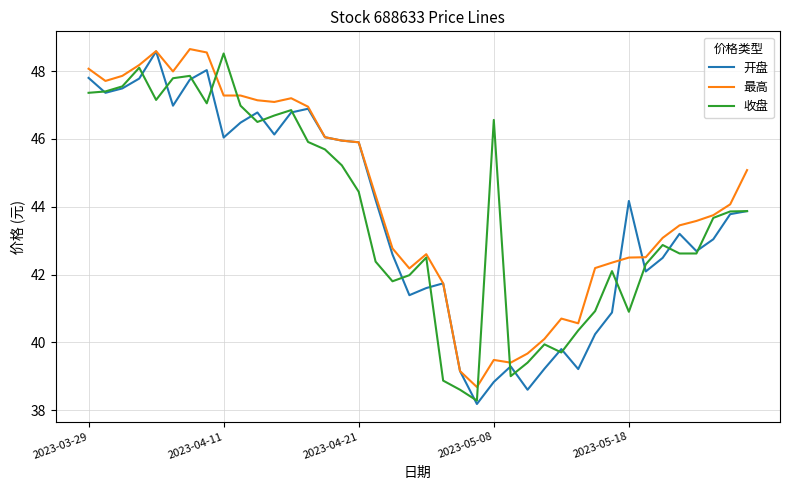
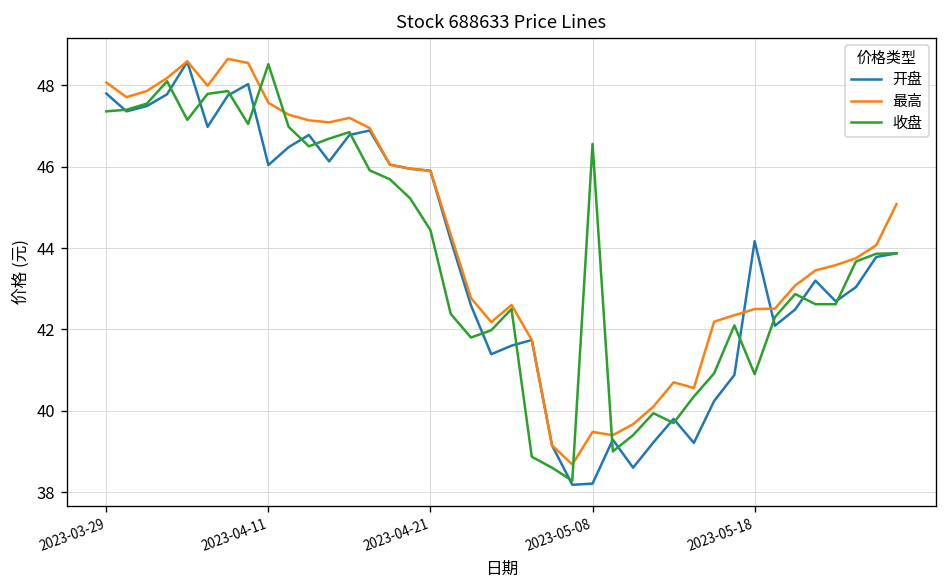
最高, 2023-04-11: 47.3 -> 47.6
开盘, 2023-05-08: 38.8 -> 38.2
